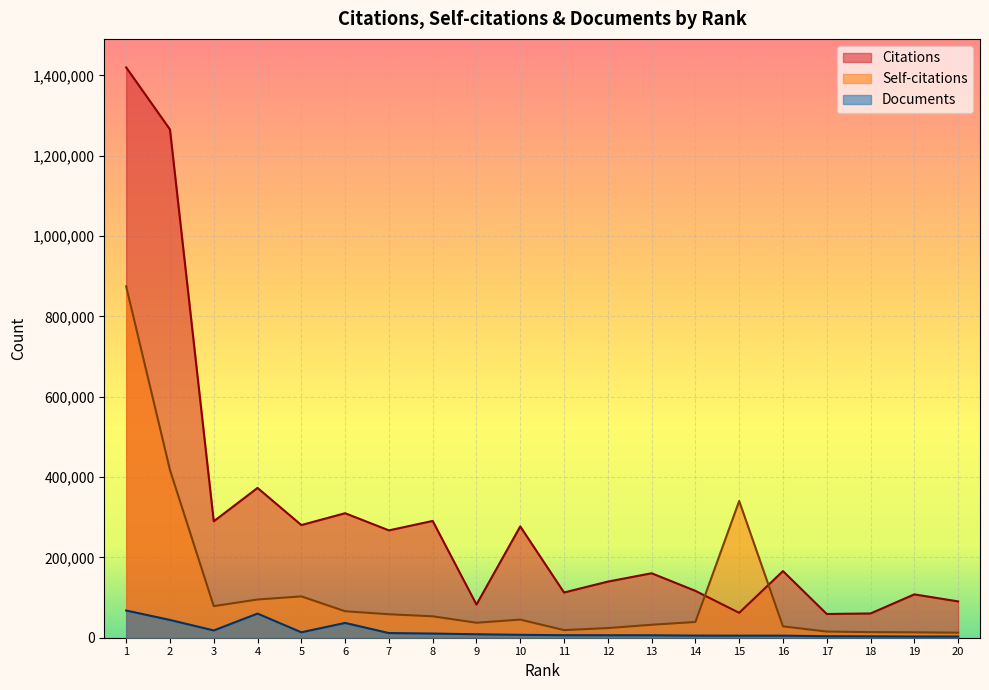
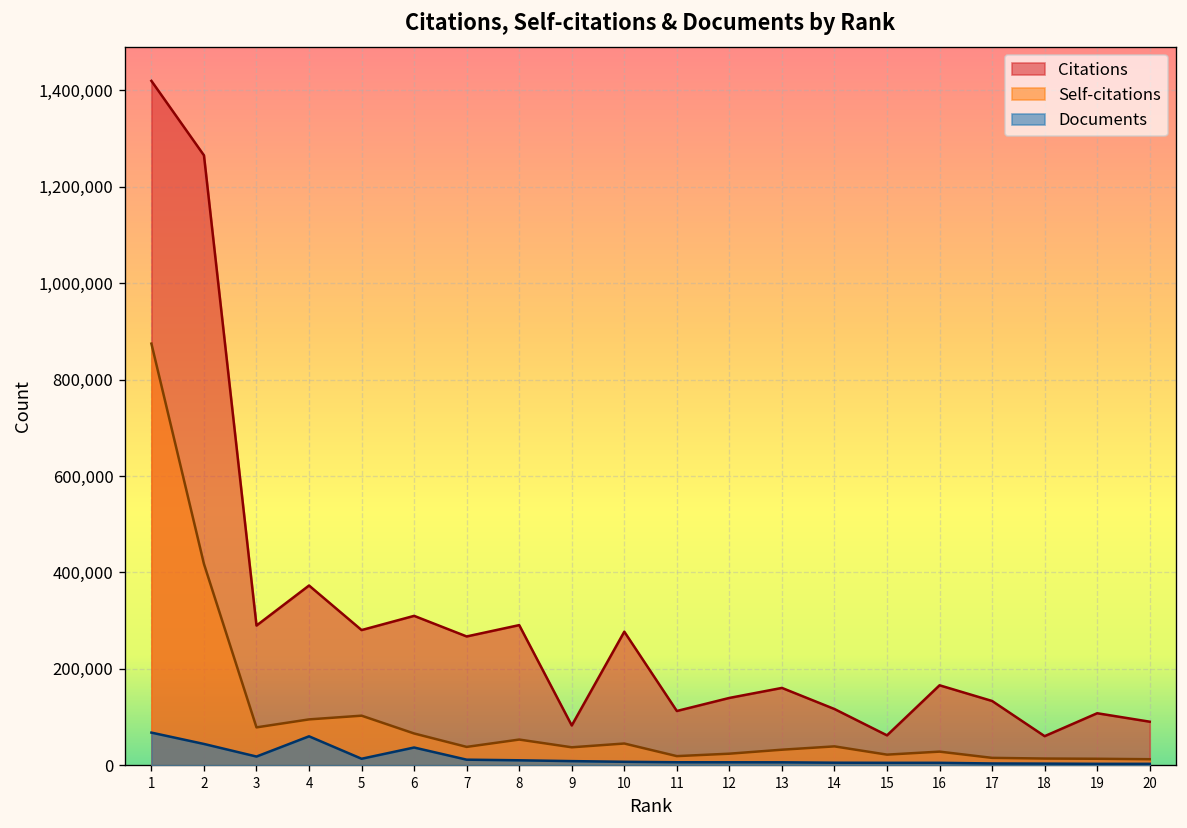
Self-citations, 7: 60,000 -> 40,000
Self-citations, 15: 340,000 -> 20,000
Citations, 17: 60,000 -> 130,000
